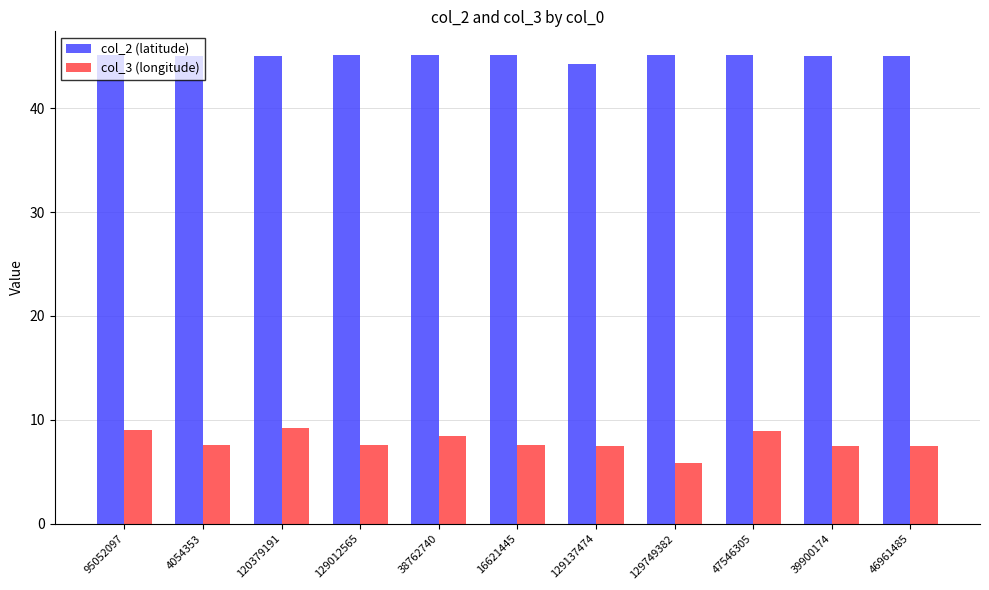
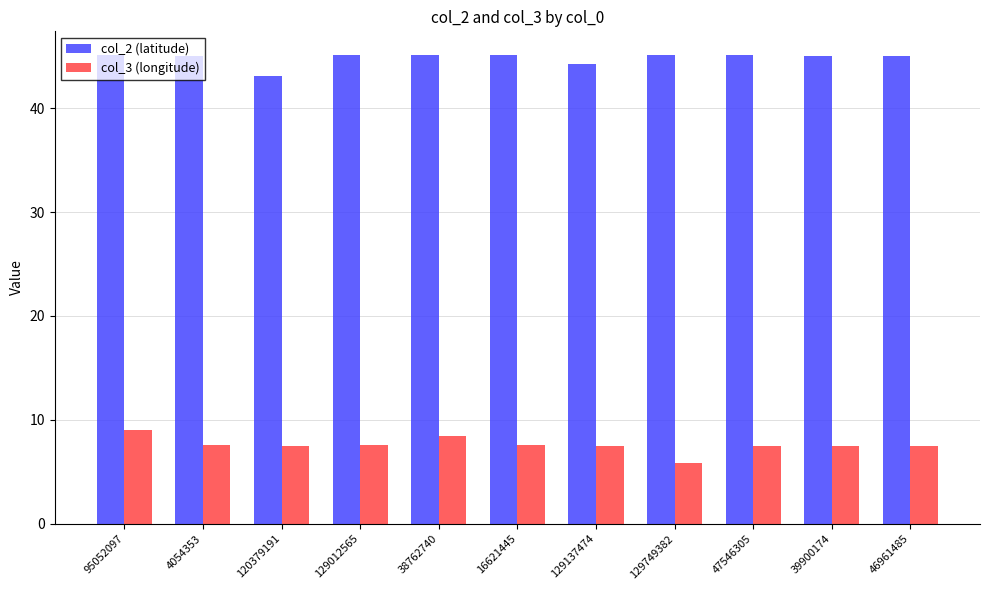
col_2 (latitude), 120379191: 45.0 -> 43.1
col_3 (longitude), 120379191: 9.2 -> 7.5
col_3 (longitude), 47546305: 9.0 -> 7.5
